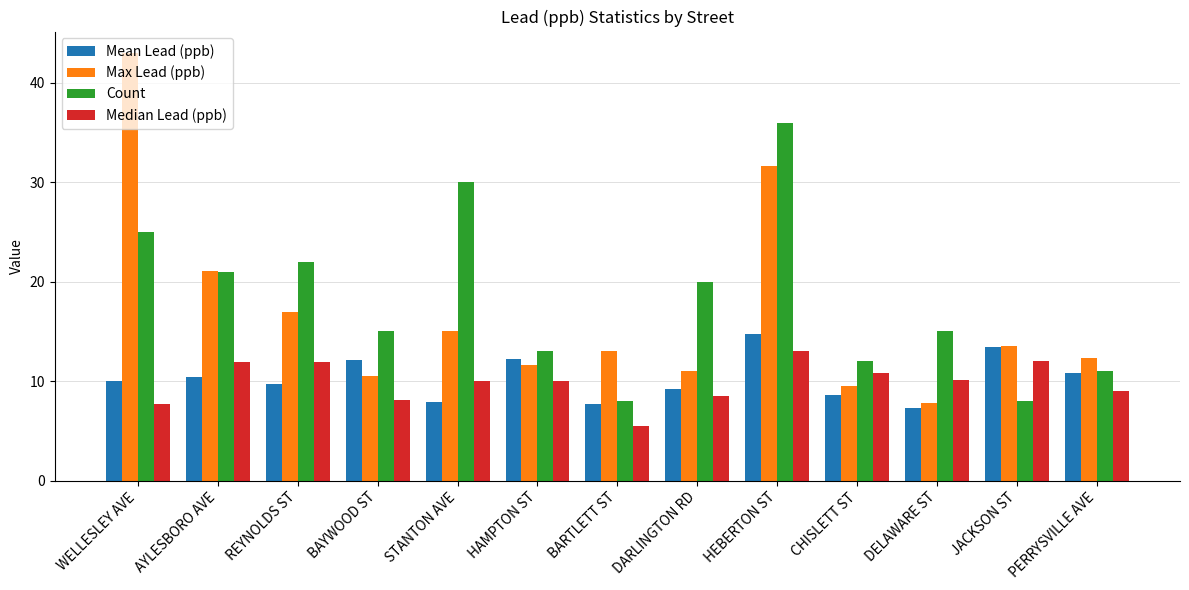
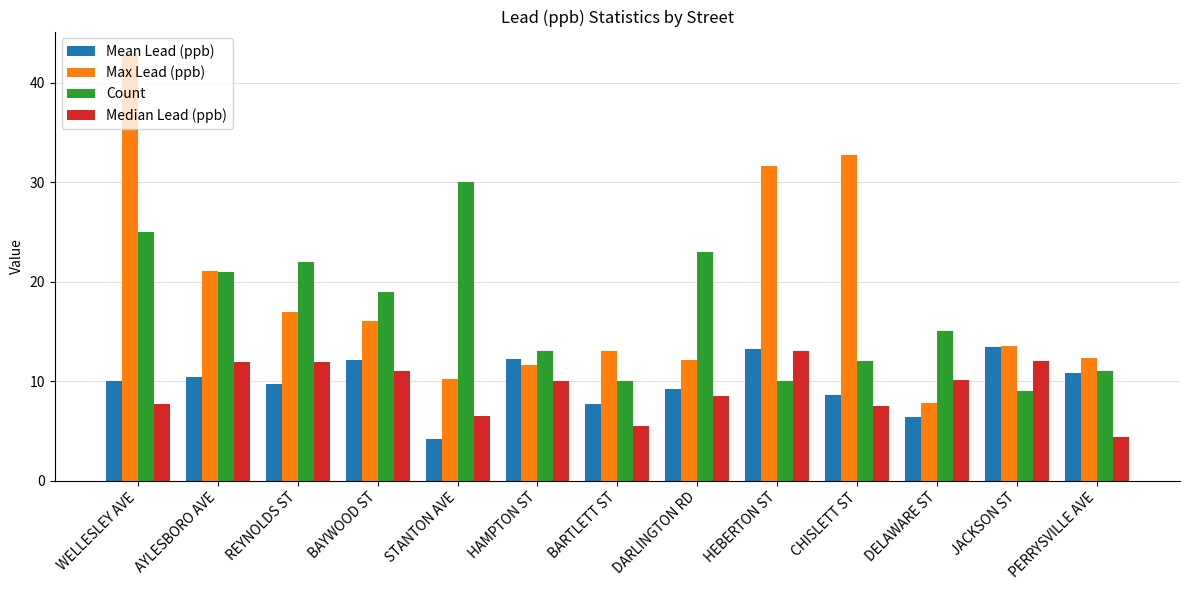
Max Lead (ppb), BAYWOOD ST: 11 -> 16
Count, BAYWOOD ST: 15 -> 19
Median Lead (ppb), BAYWOOD ST: 8 -> 11
Mean Lead (ppb), STANTON AVE: 8 -> 4
Max Lead (ppb), STANTON AVE: 15 -> 10
Median Lead (ppb), STANTON AVE: 10 -> 7
Count, BARTLETT ST: 8 -> 10
Max Lead (ppb), DARLINGTON RD: 11 -> 12
Count, DARLINGTON RD: 20 -> 23
Mean Lead (ppb), HEBERTON ST: 15 -> 13
Count, HEBERTON ST: 36 -> 10
Max Lead (ppb), CHISLETT ST: 10 -> 33
Median Lead (ppb), CHISLETT ST: 11 -> 8
Mean Lead (ppb), DELAWARE ST: 7 -> 6
Count, JACKSON ST: 8 -> 9
Median Lead (ppb), PERRYSVILLE AVE: 9 -> 4
